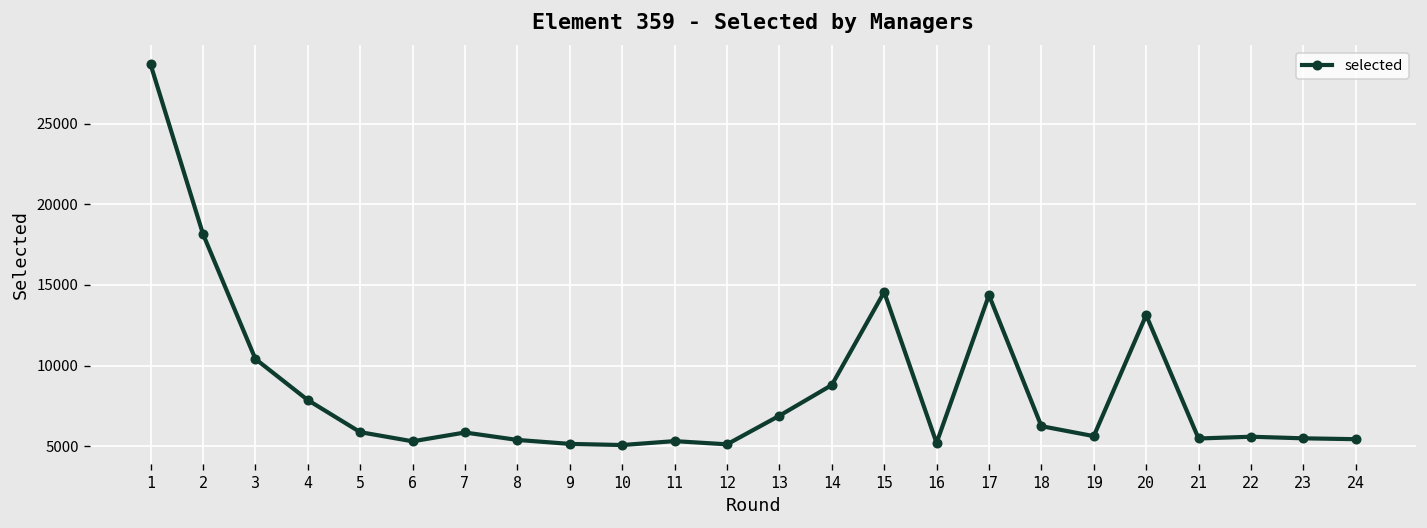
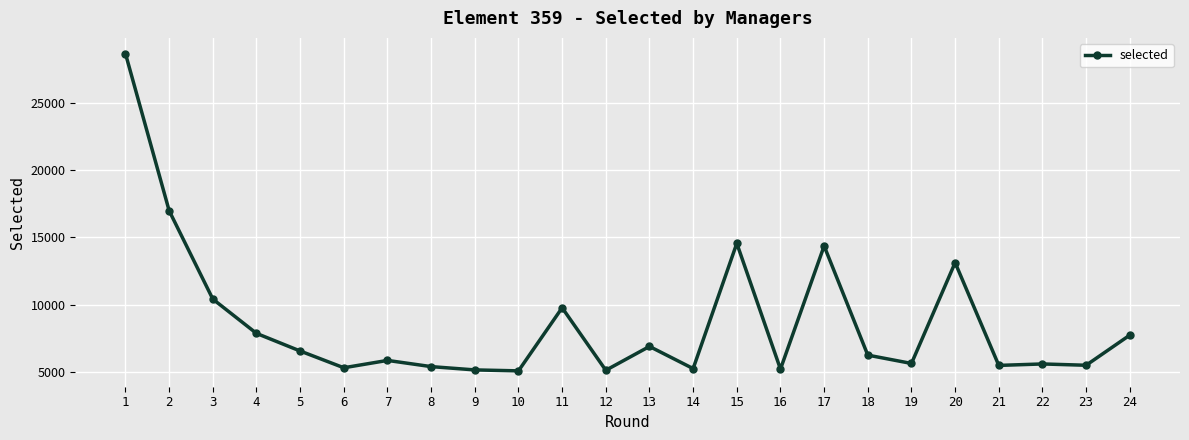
2: 18200 -> 17000
5: 5900 -> 6500
11: 5300 -> 9800
14: 8800 -> 5200
24: 5400 -> 7700
